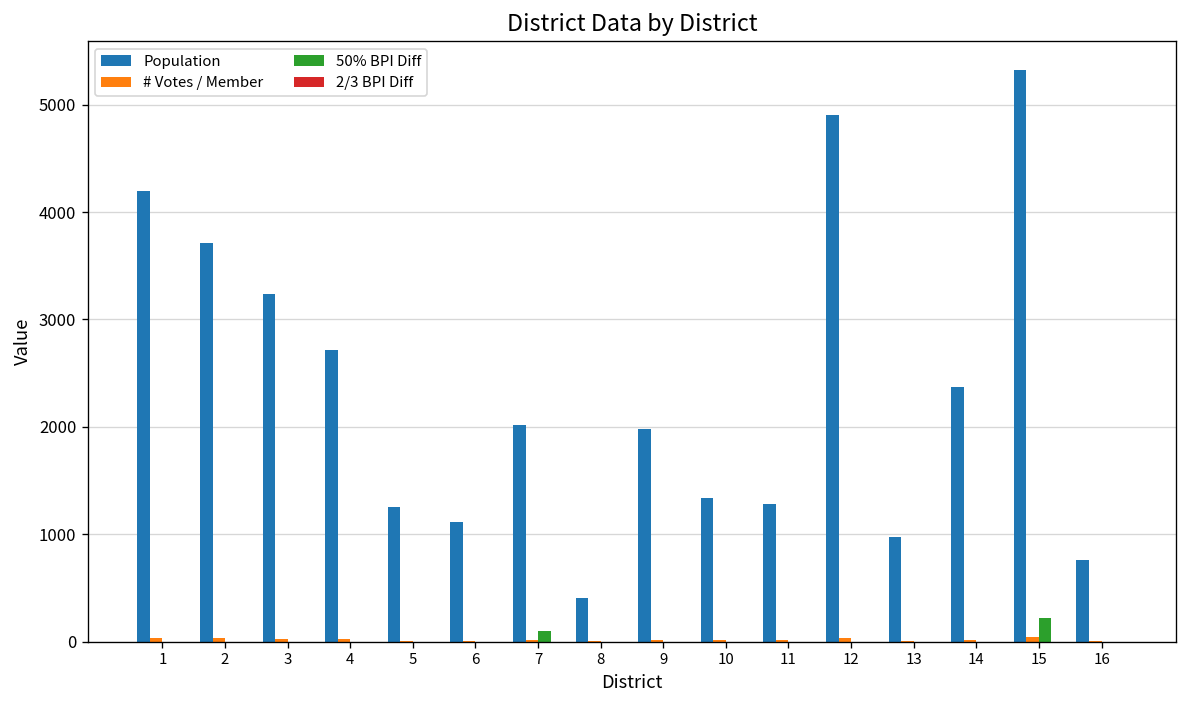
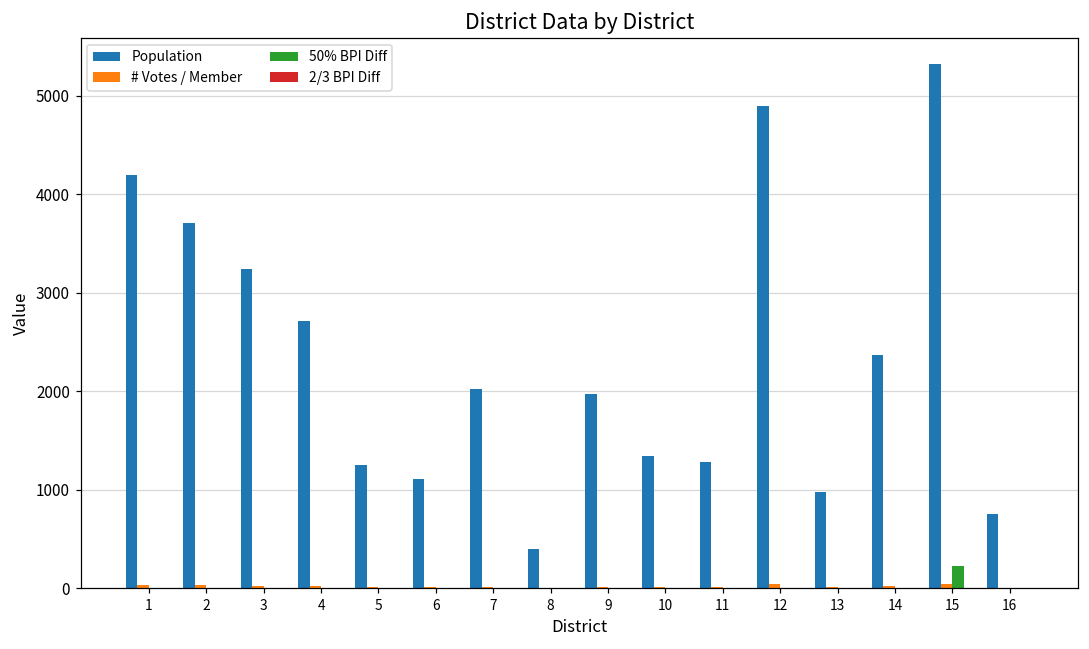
50% BPI Diff, 7: 100 -> 0
